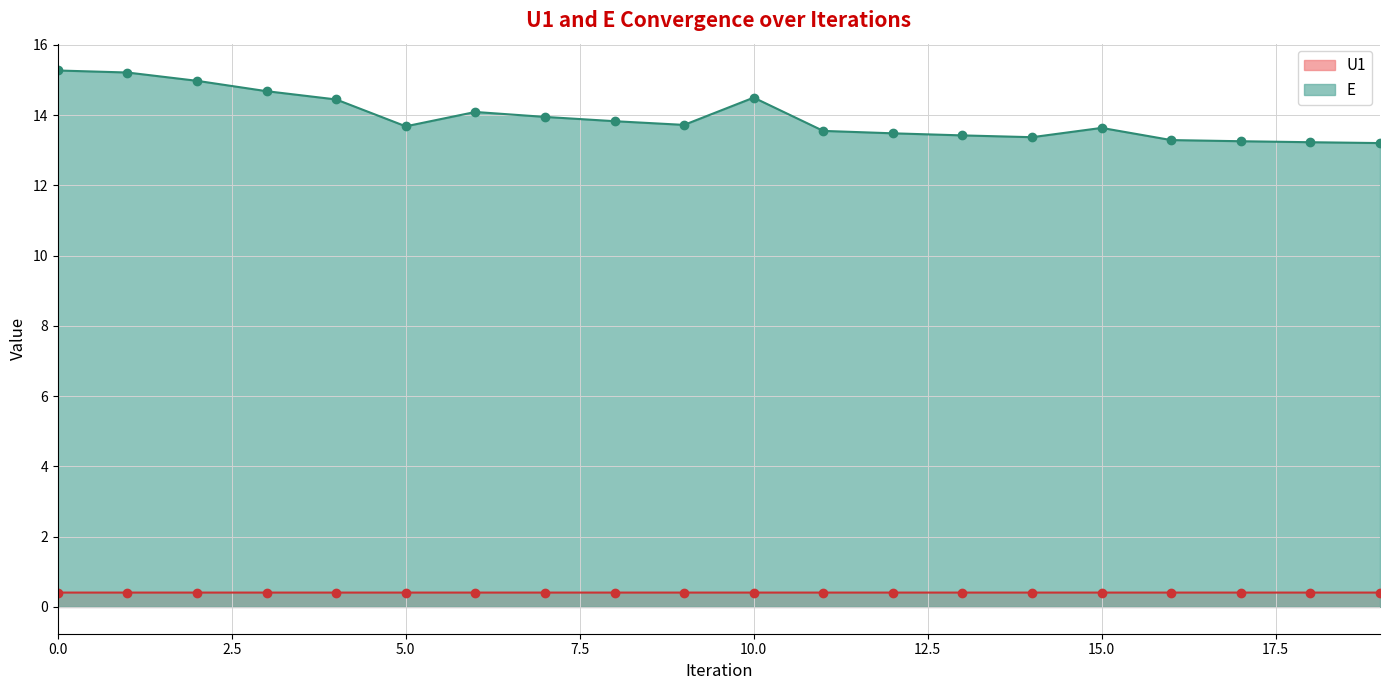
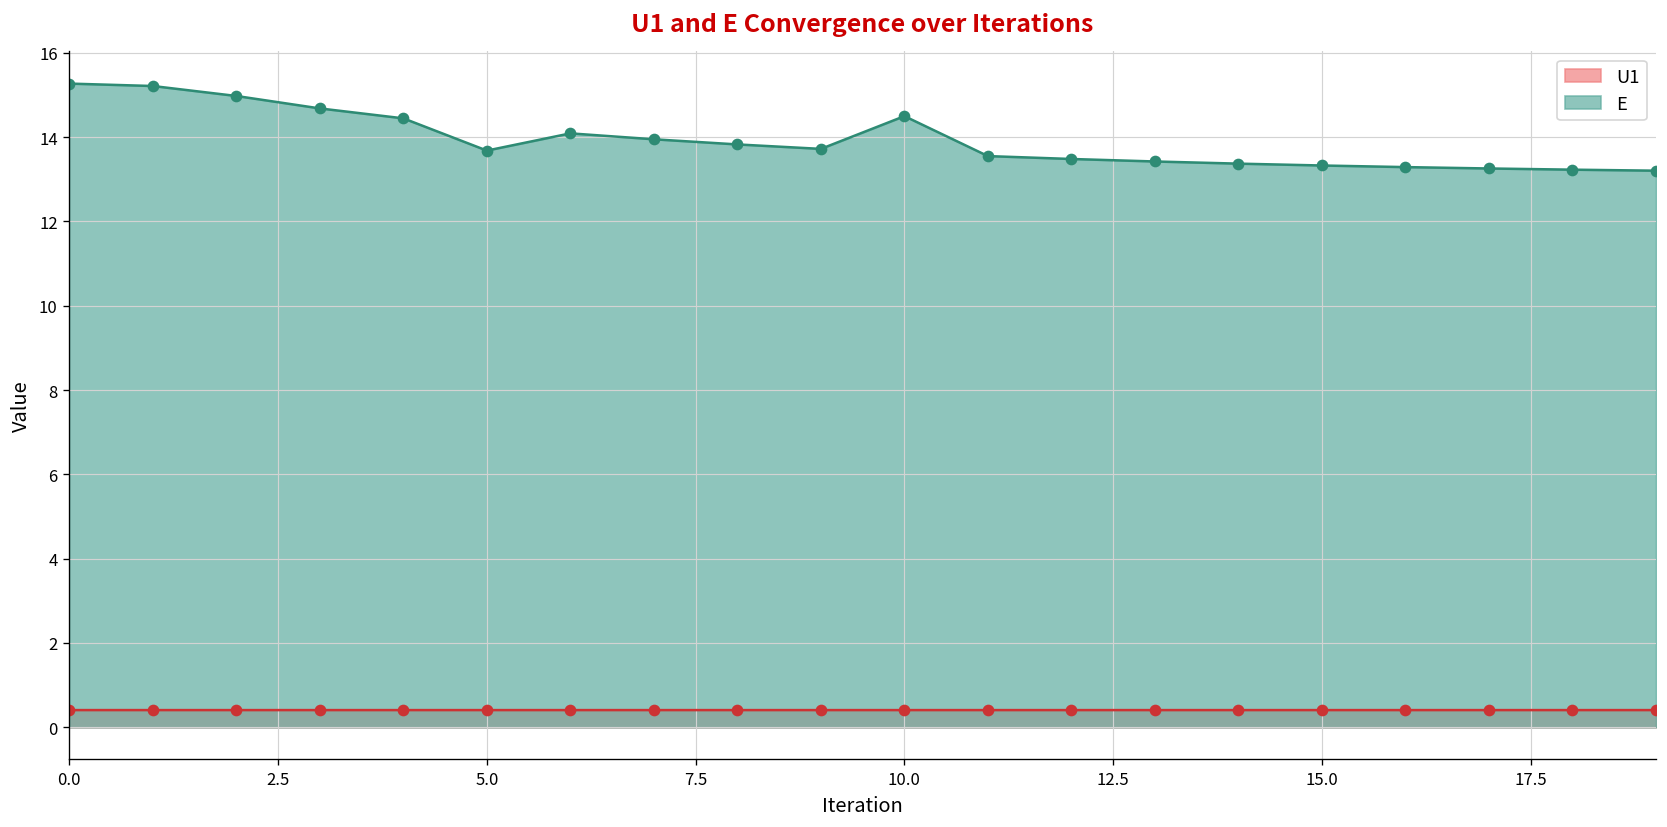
E, 15.0: 13.6 -> 13.3
